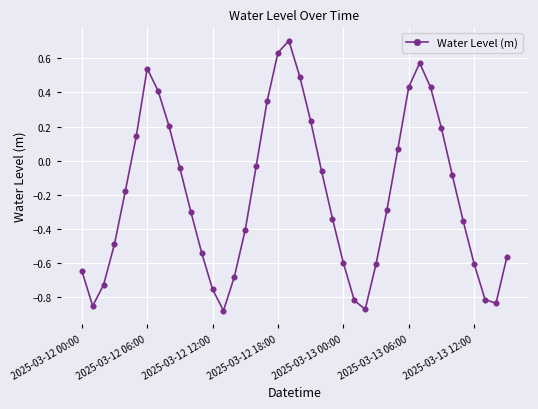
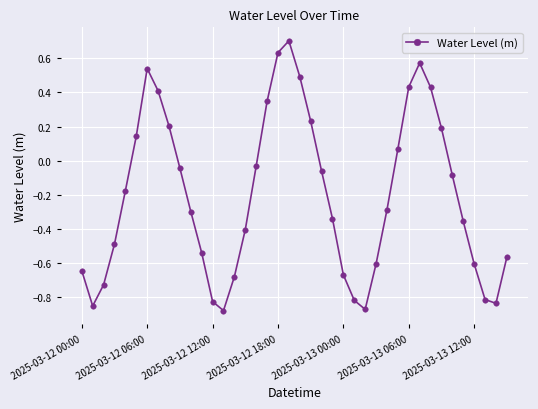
2025-03-12 12:00: -0.75 -> -0.82
2025-03-13 00:00: -0.60 -> -0.67
